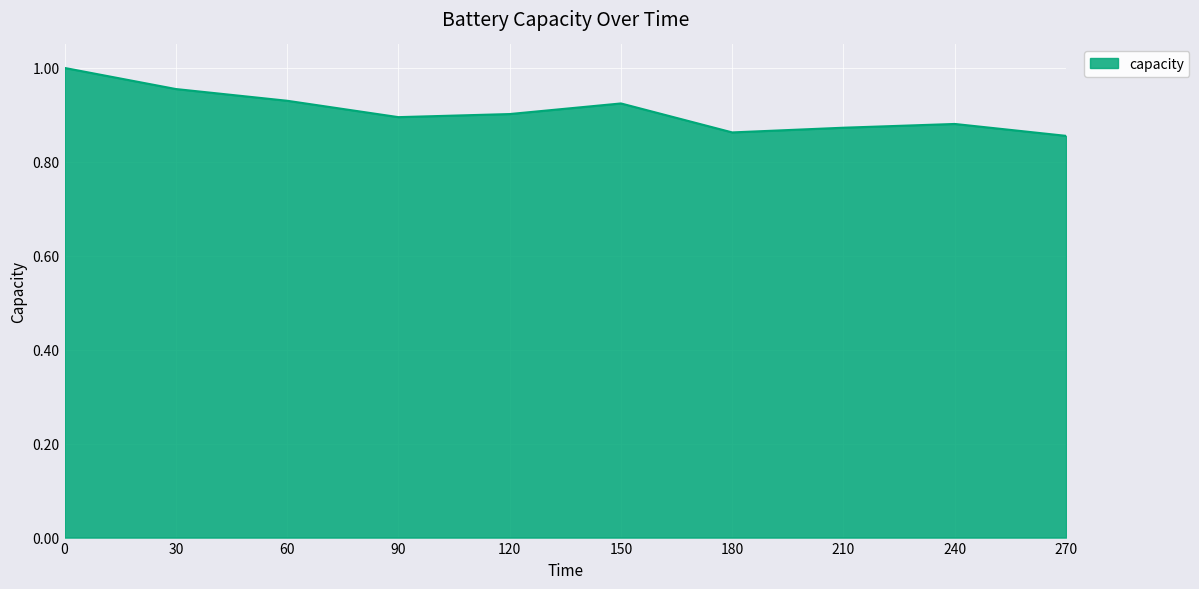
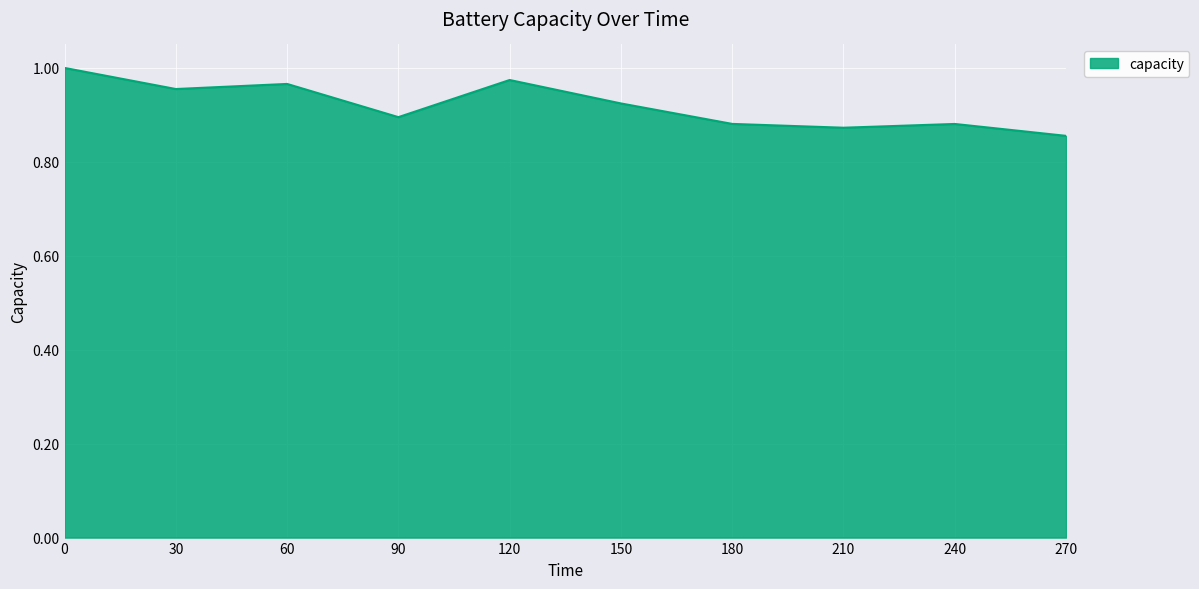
60: 0.93 -> 0.97
120: 0.90 -> 0.97
180: 0.86 -> 0.88
